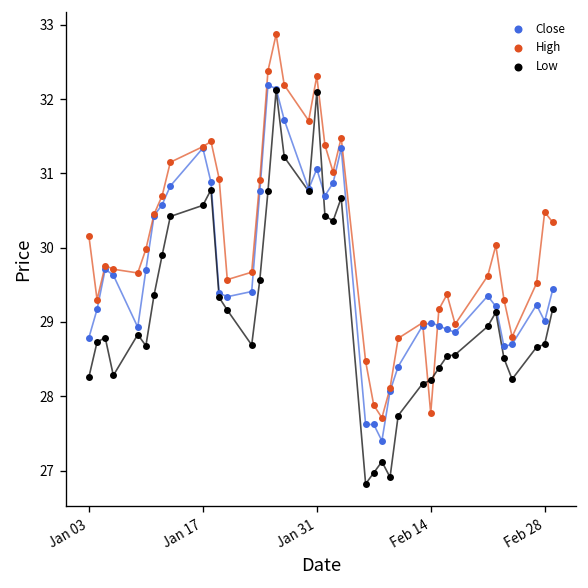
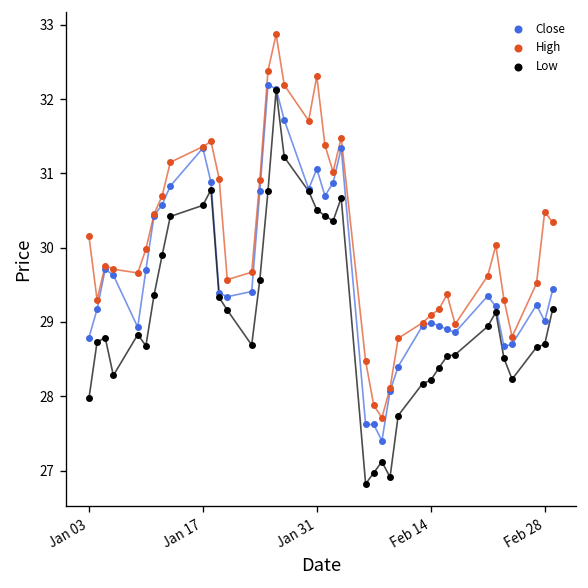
Low, Jan 03: 28.3 -> 28.0
Low, Jan 31: 32.1 -> 30.5
High, Feb 14: 27.8 -> 29.1
